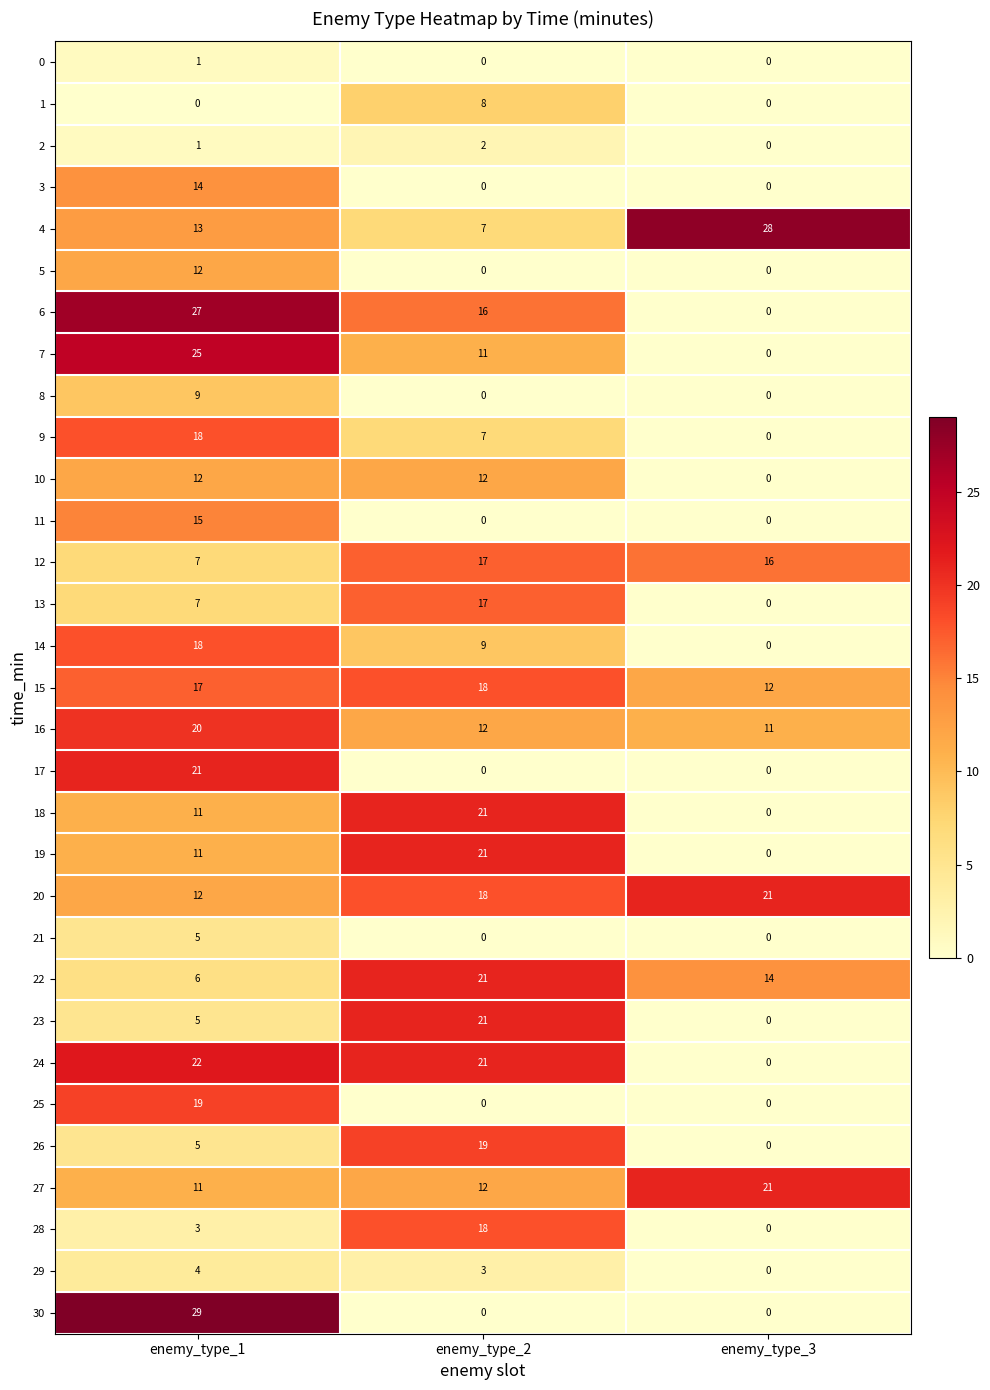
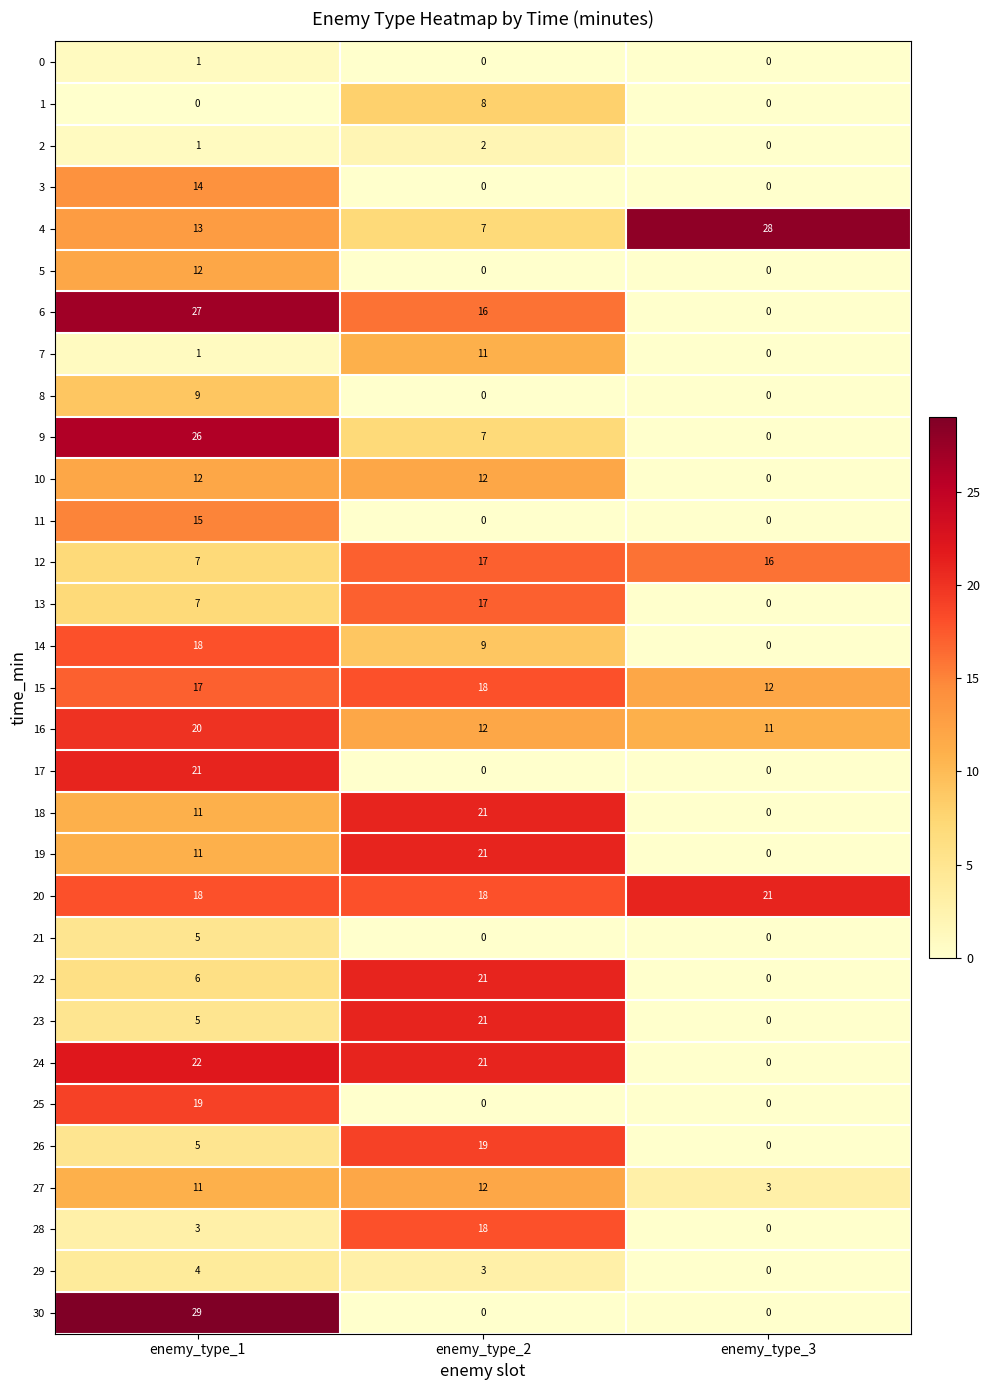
7, enemy_type_1: 25 -> 1
9, enemy_type_1: 18 -> 26
20, enemy_type_1: 12 -> 18
22, enemy_type_3: 14 -> 0
27, enemy_type_3: 21 -> 3
